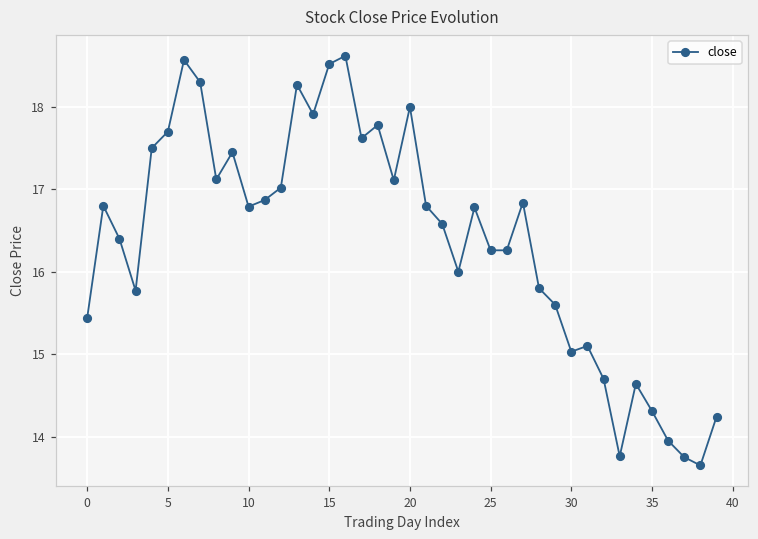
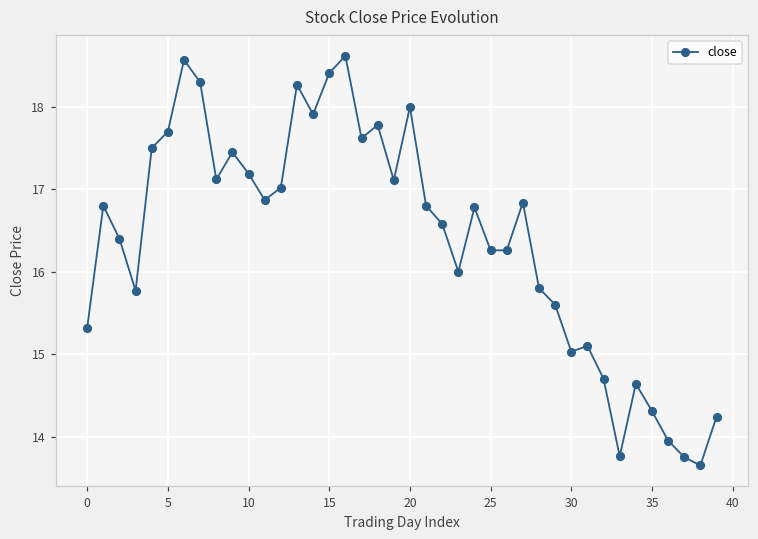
0: 15.4 -> 15.3
10: 16.8 -> 17.2
15: 18.5 -> 18.4
